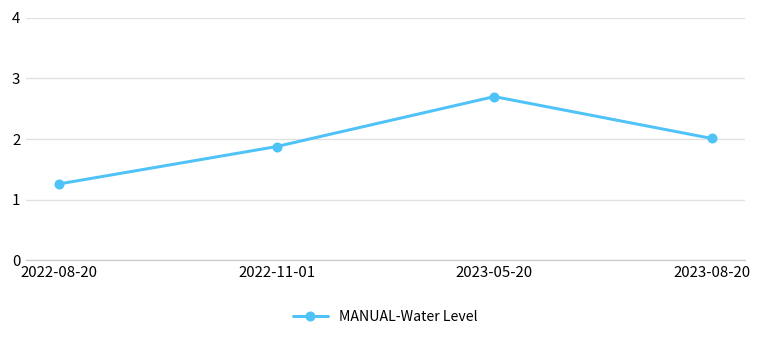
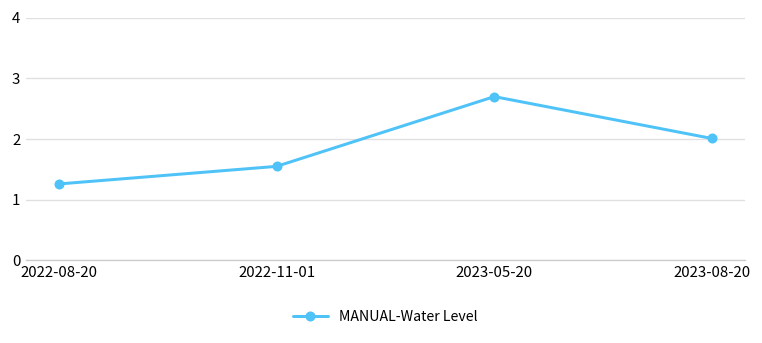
2022-11-01: 1.9 -> 1.5
